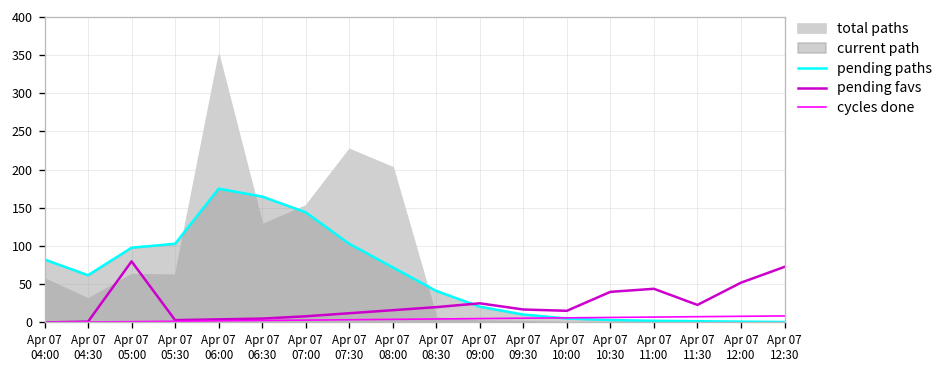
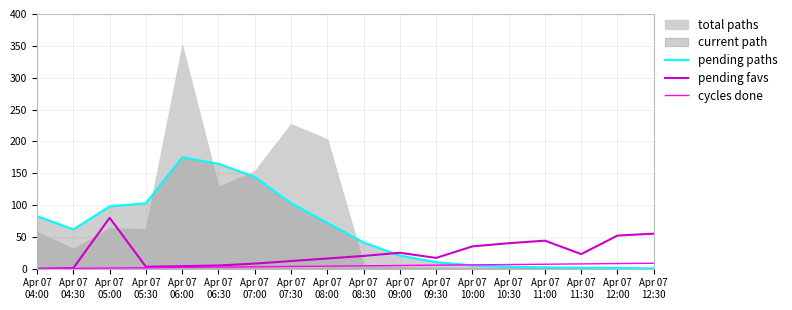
pending favs, Apr 07 10:00: 20 -> 40
pending favs, Apr 07 12:30: 70 -> 60
